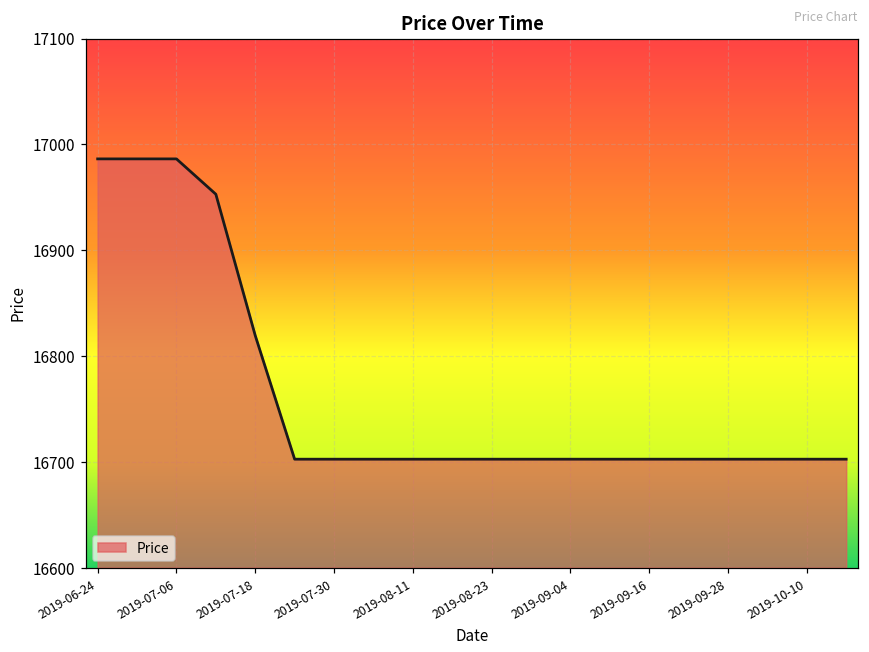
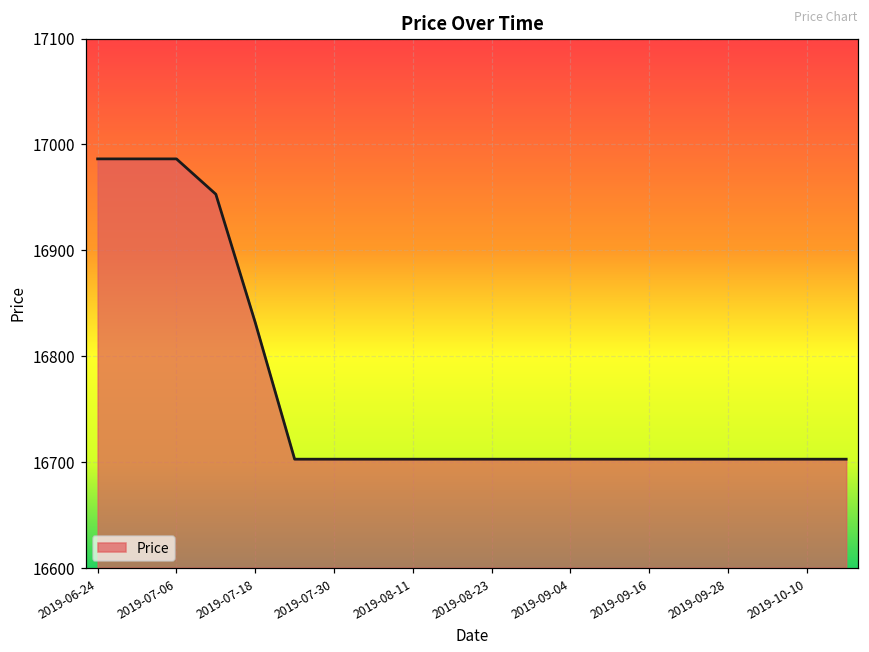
2019-07-18: 16820 -> 16830
